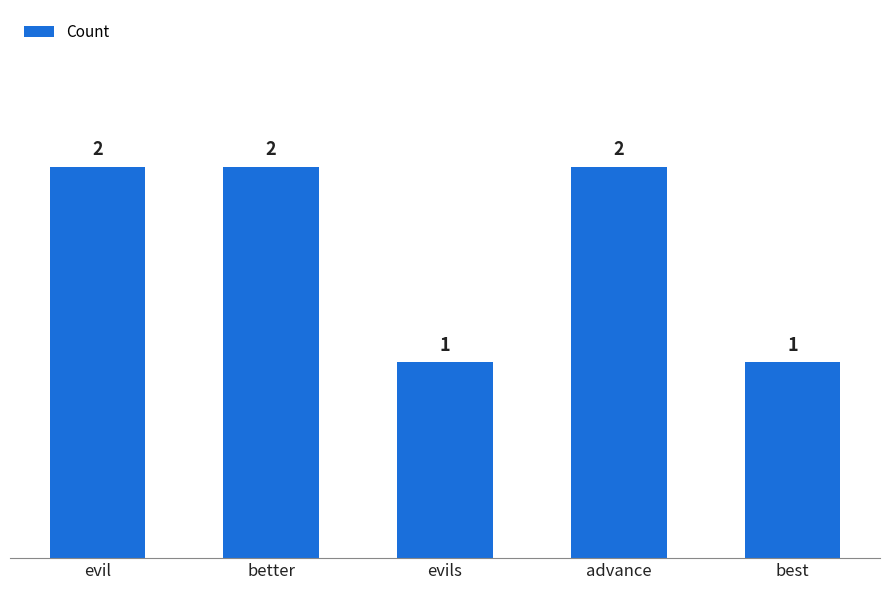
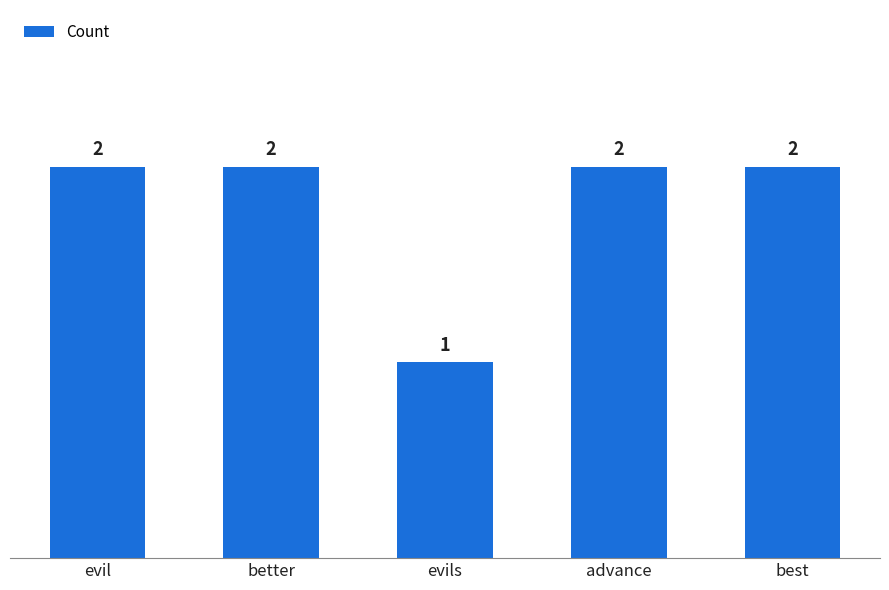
best: 1 -> 2
